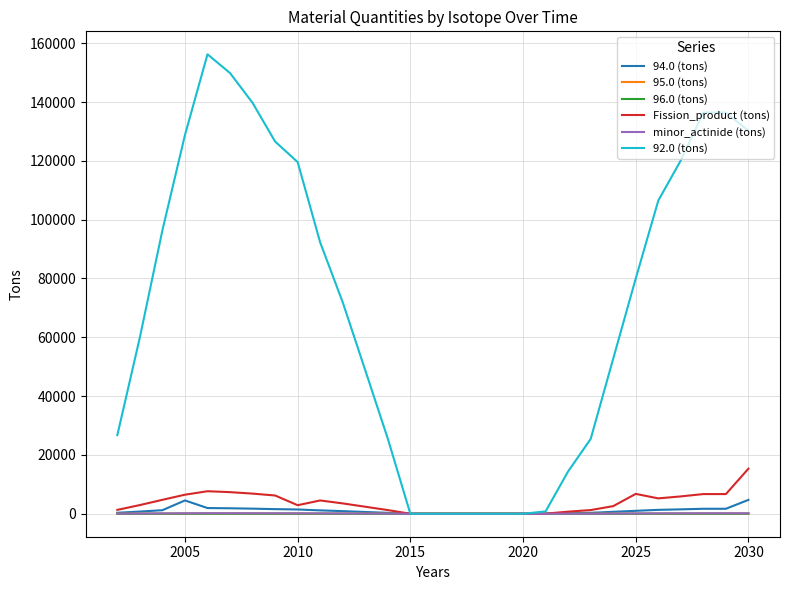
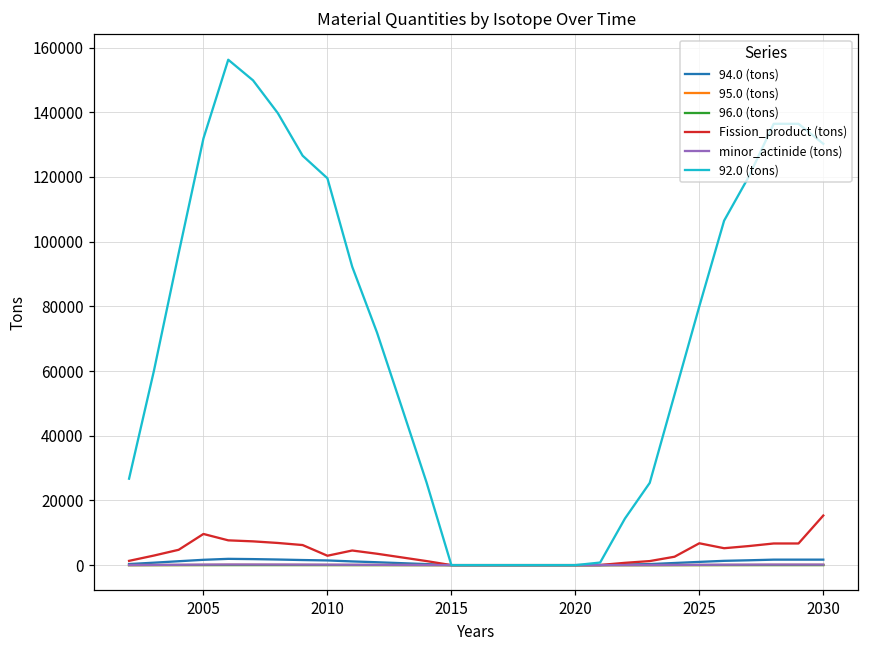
94.0 (tons), 2005: 5000 -> 2000
Fission_product (tons), 2005: 6000 -> 10000
92.0 (tons), 2005: 129000 -> 132000
94.0 (tons), 2030: 5000 -> 2000
